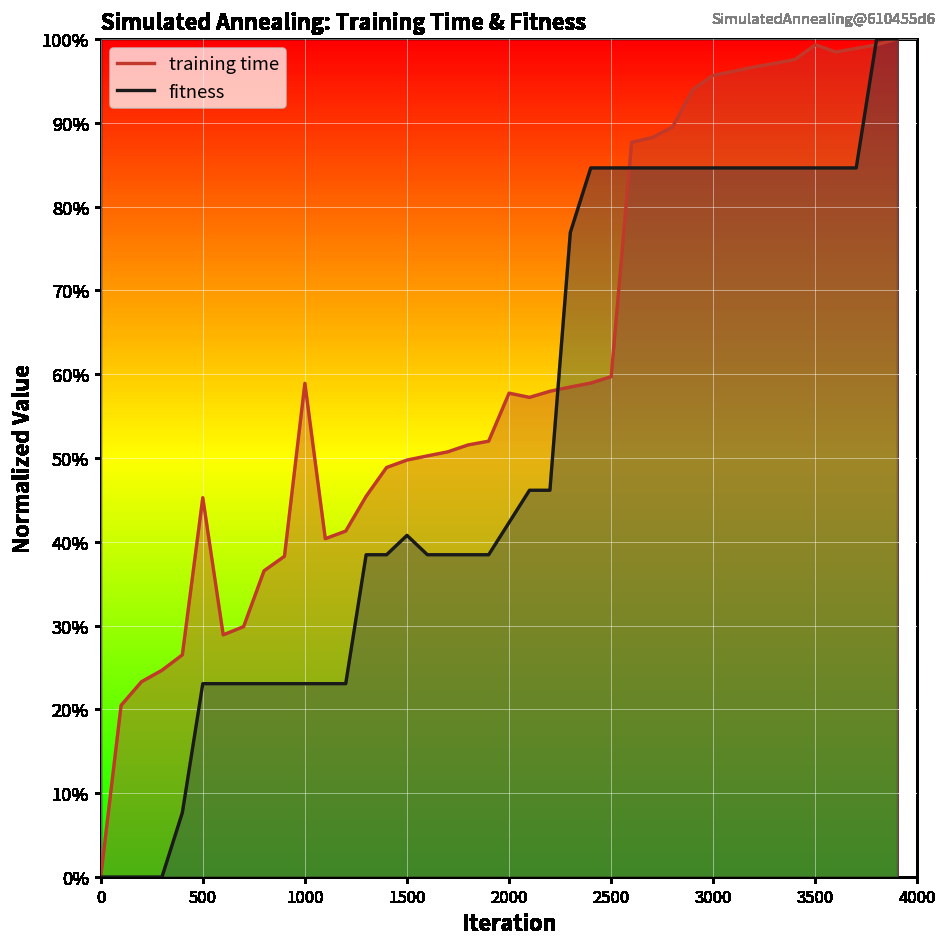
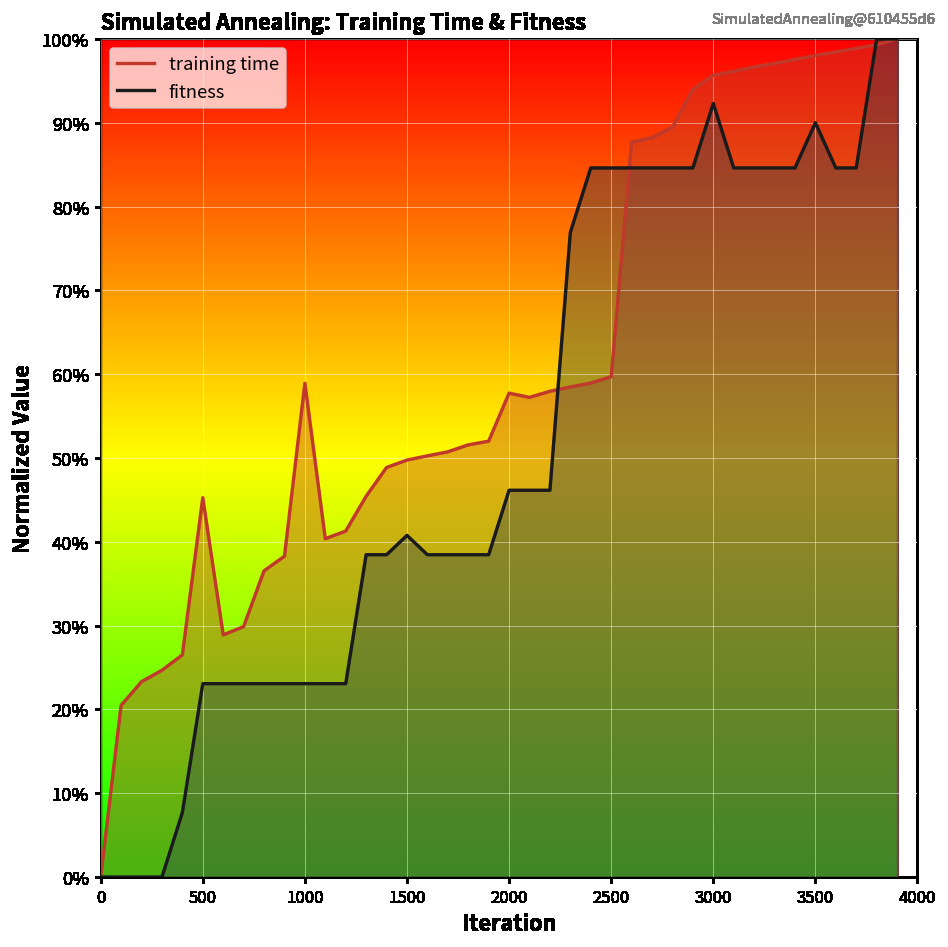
fitness, 2000: 42% -> 46%
fitness, 3000: 85% -> 92%
training time, 3500: 99% -> 98%
fitness, 3500: 85% -> 90%
